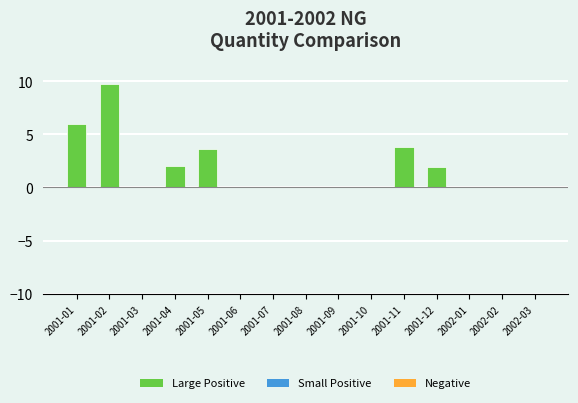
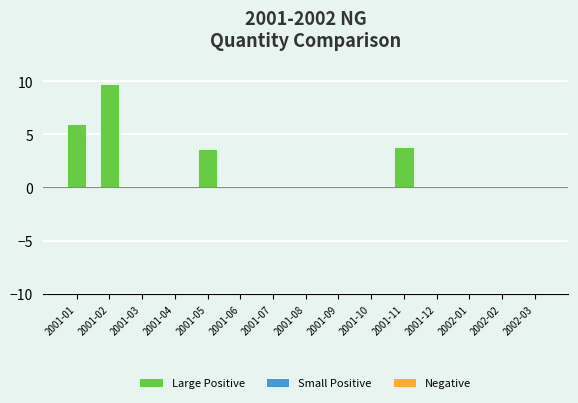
2001-04: 2 -> 0
2001-12: 2.0 -> 0.0
